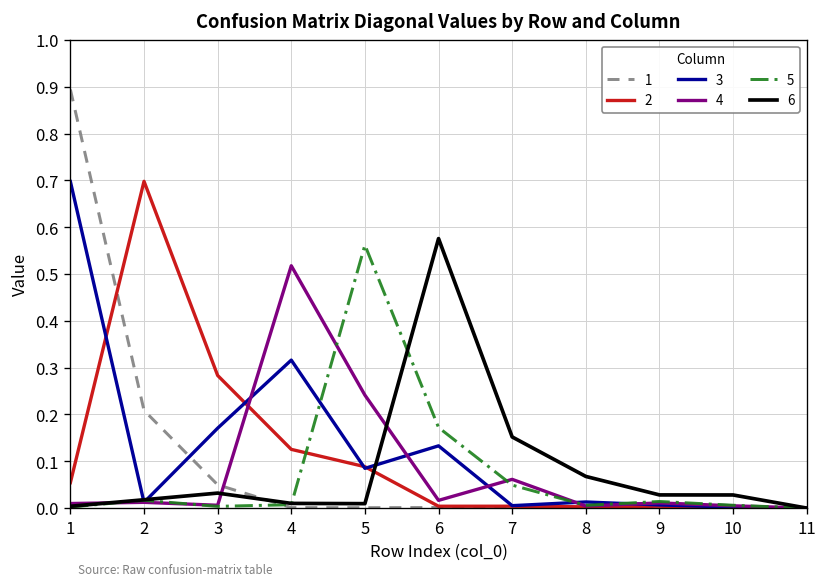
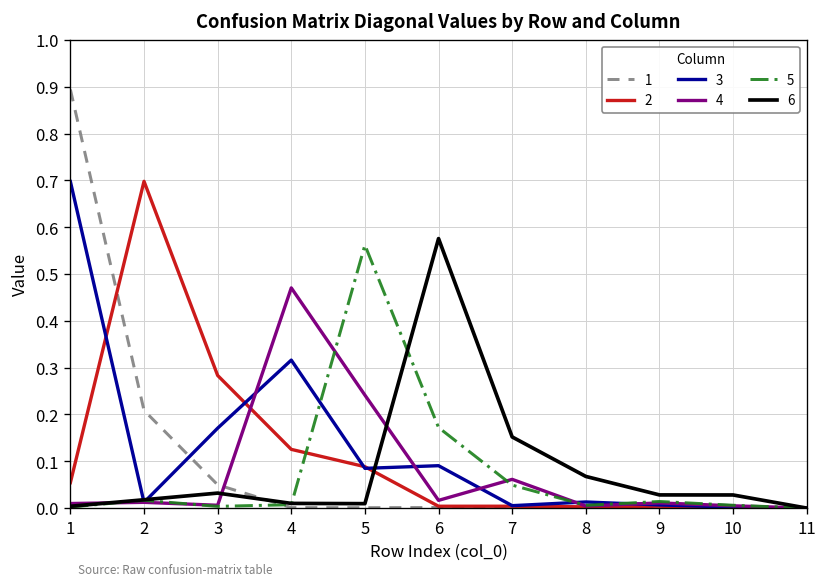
4, 4: 0.52 -> 0.47
3, 6: 0.13 -> 0.09
